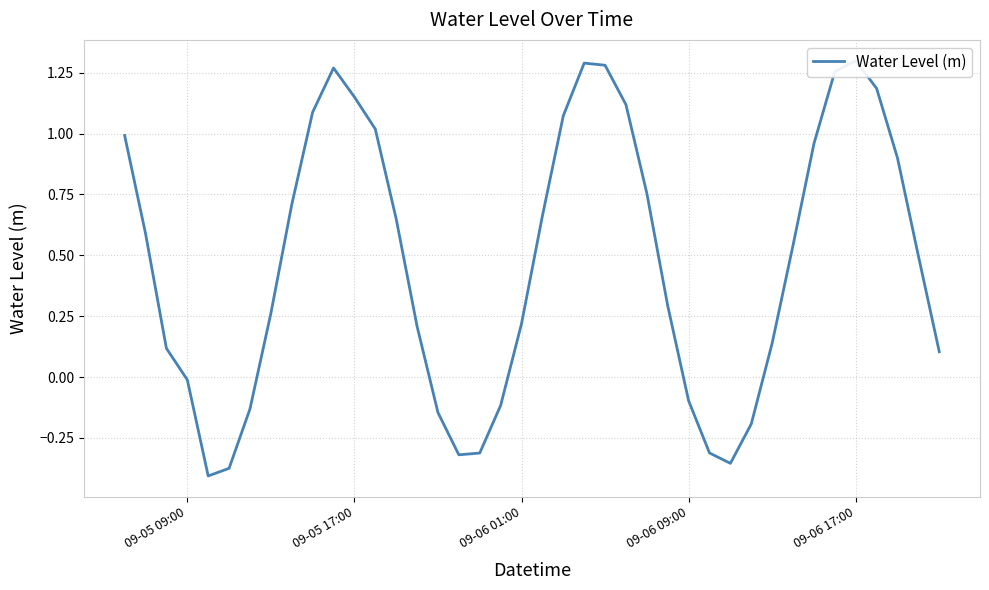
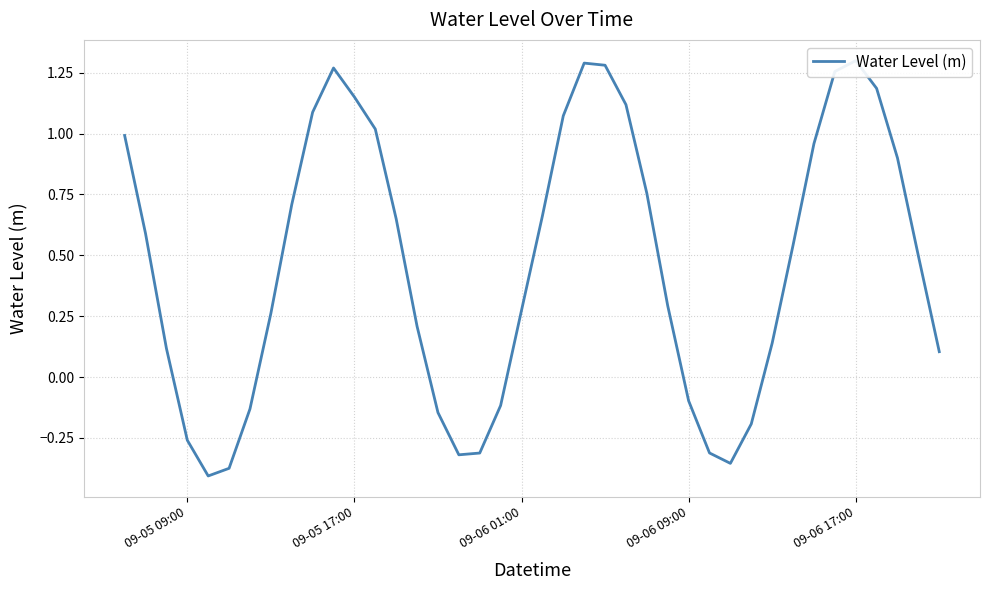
09-05 09:00: -0.01 -> -0.26
09-06 01:00: 0.22 -> 0.27
